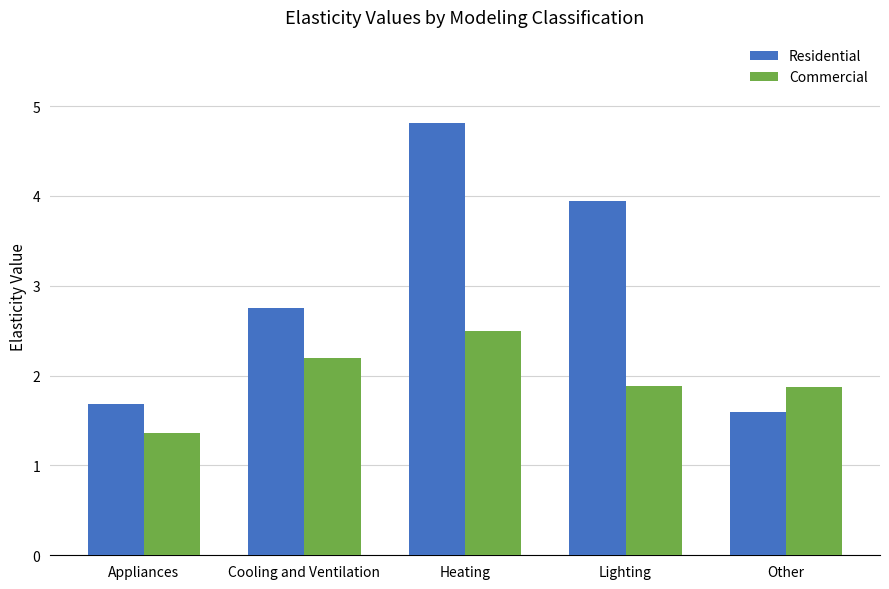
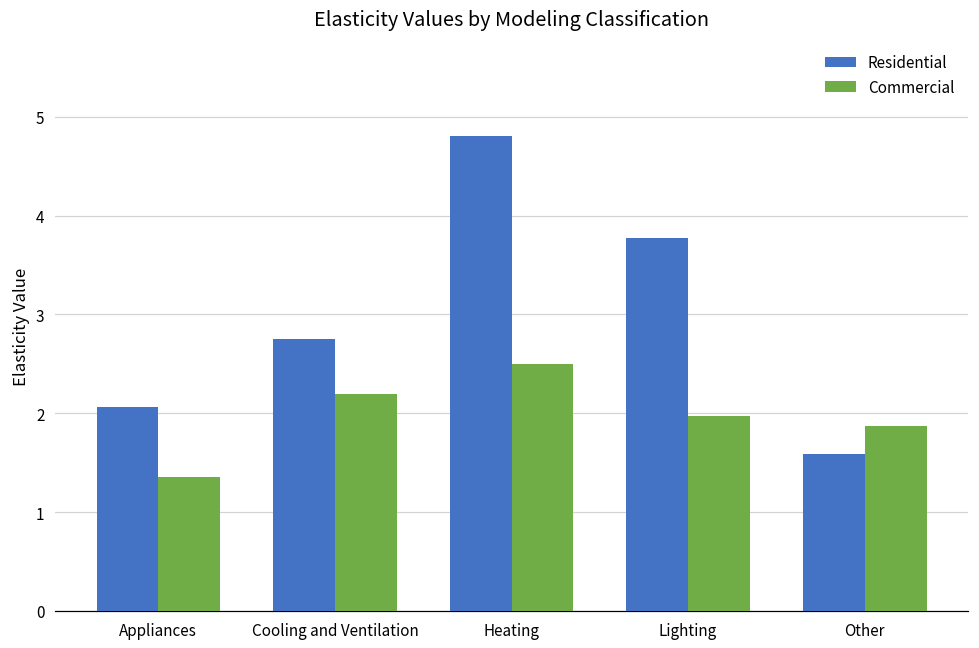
Residential, Appliances: 1.7 -> 2.1
Residential, Lighting: 3.9 -> 3.8
Commercial, Lighting: 1.9 -> 2.0
